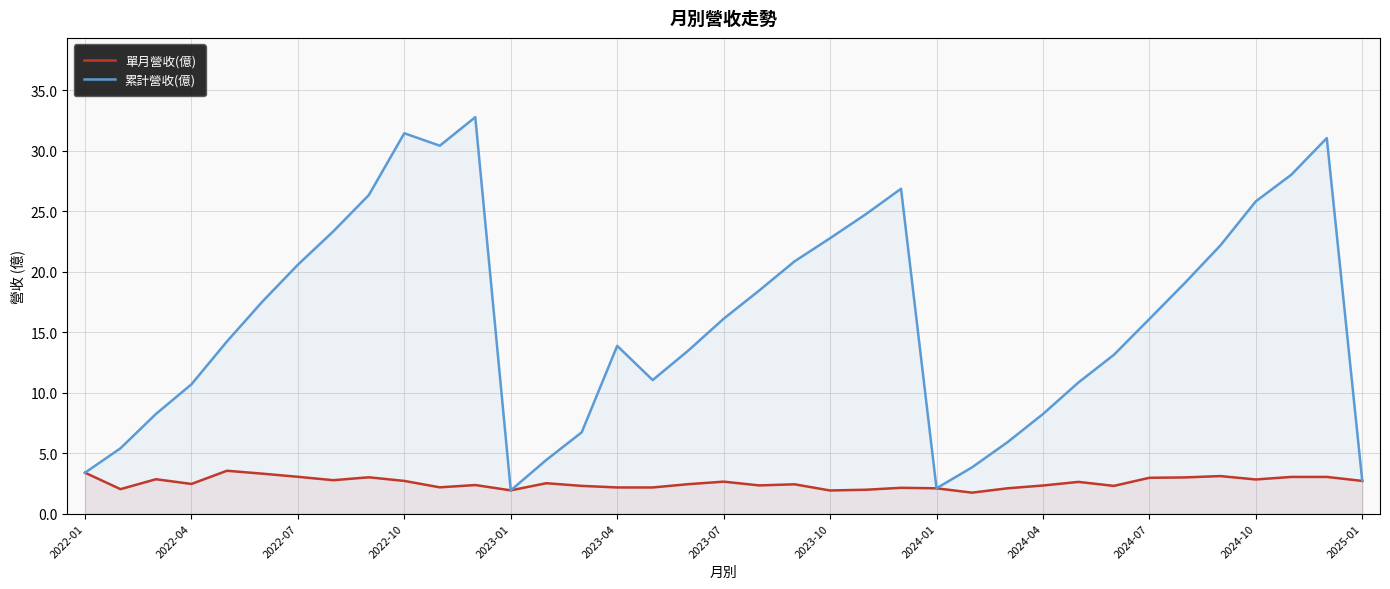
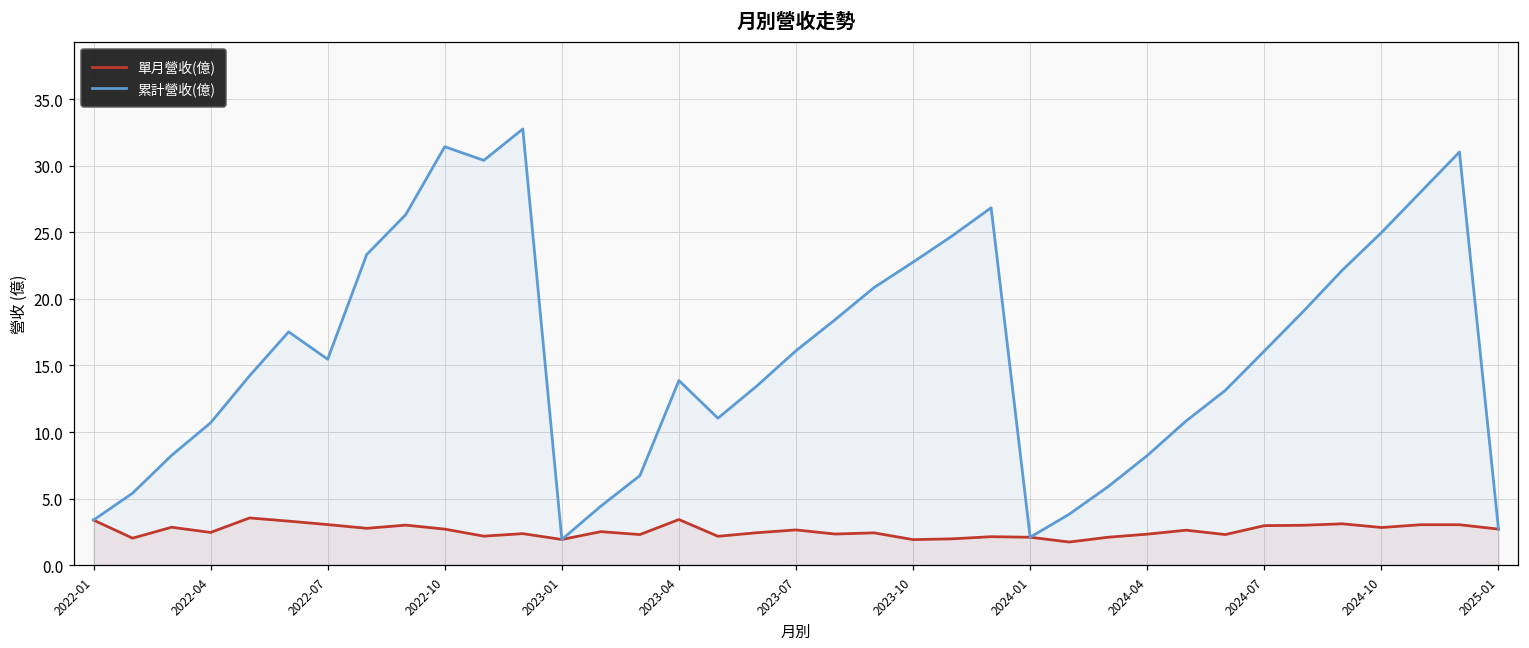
累計營收(億), 2022-07: 20.6 -> 15.5
單月營收(億), 2023-04: 2.2 -> 3.4
累計營收(億), 2024-10: 25.8 -> 25.0
